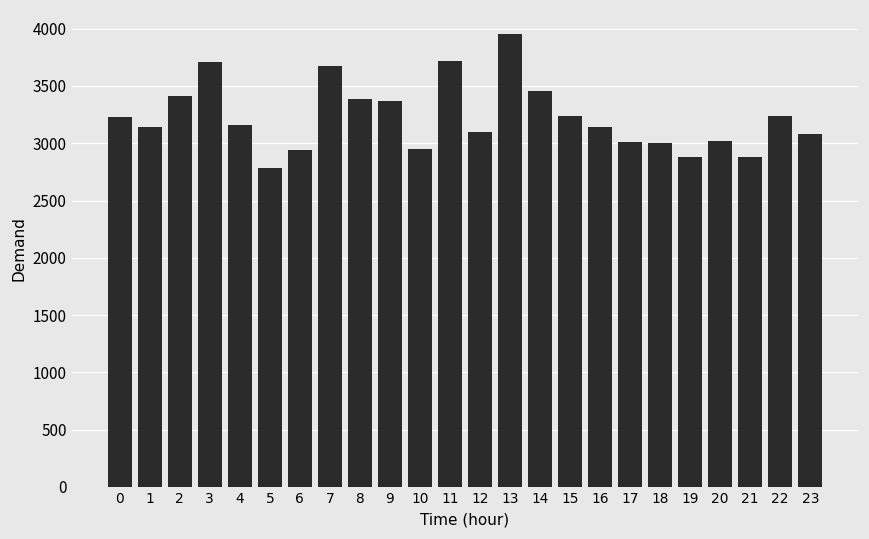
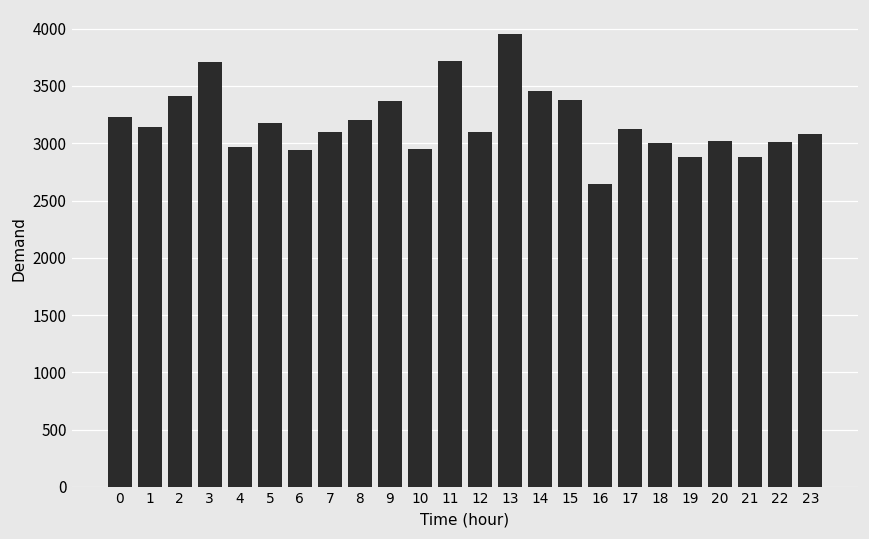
4: 3160 -> 2960
5: 2780 -> 3180
7: 3670 -> 3100
8: 3390 -> 3200
15: 3240 -> 3380
16: 3140 -> 2640
17: 3010 -> 3120
22: 3240 -> 3010
